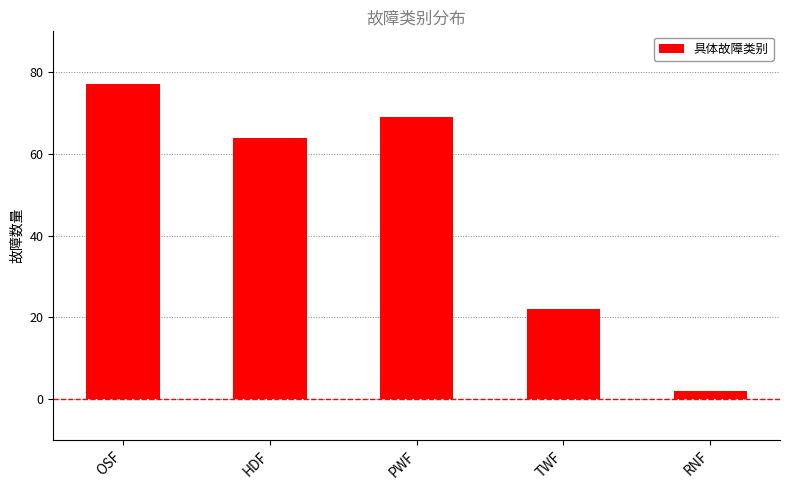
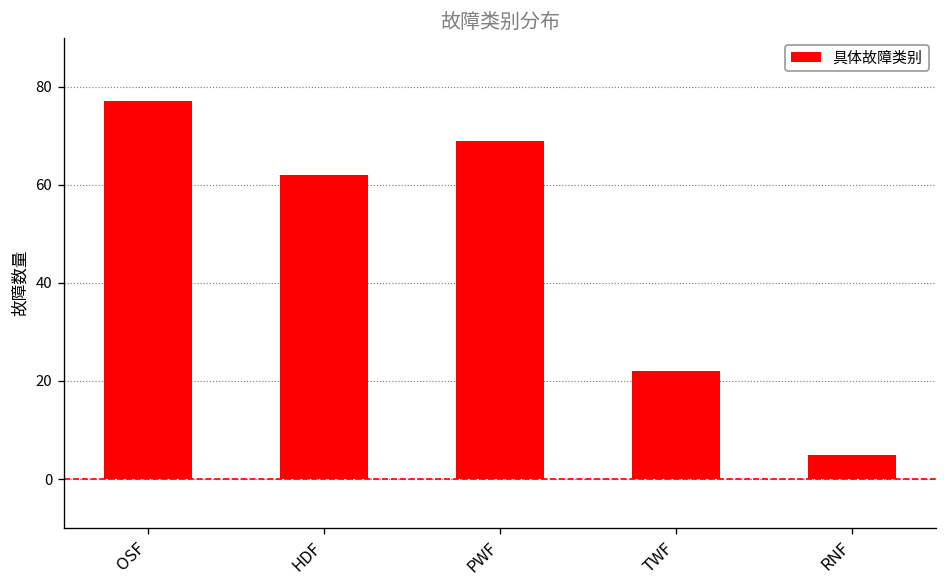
HDF: 64 -> 62
RNF: 2 -> 5
